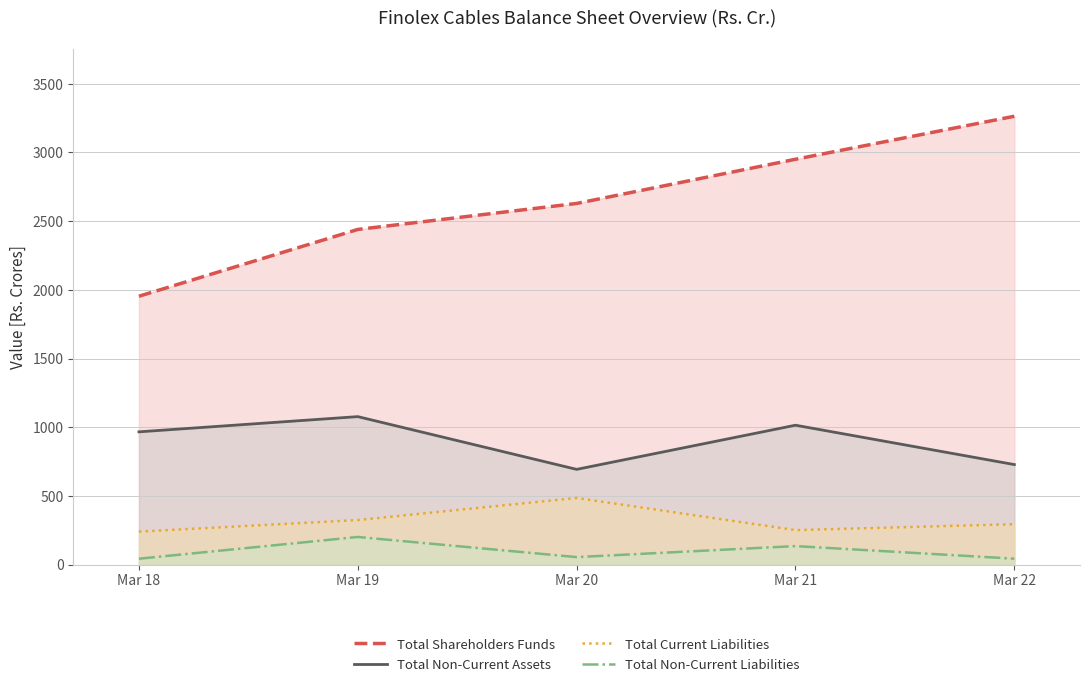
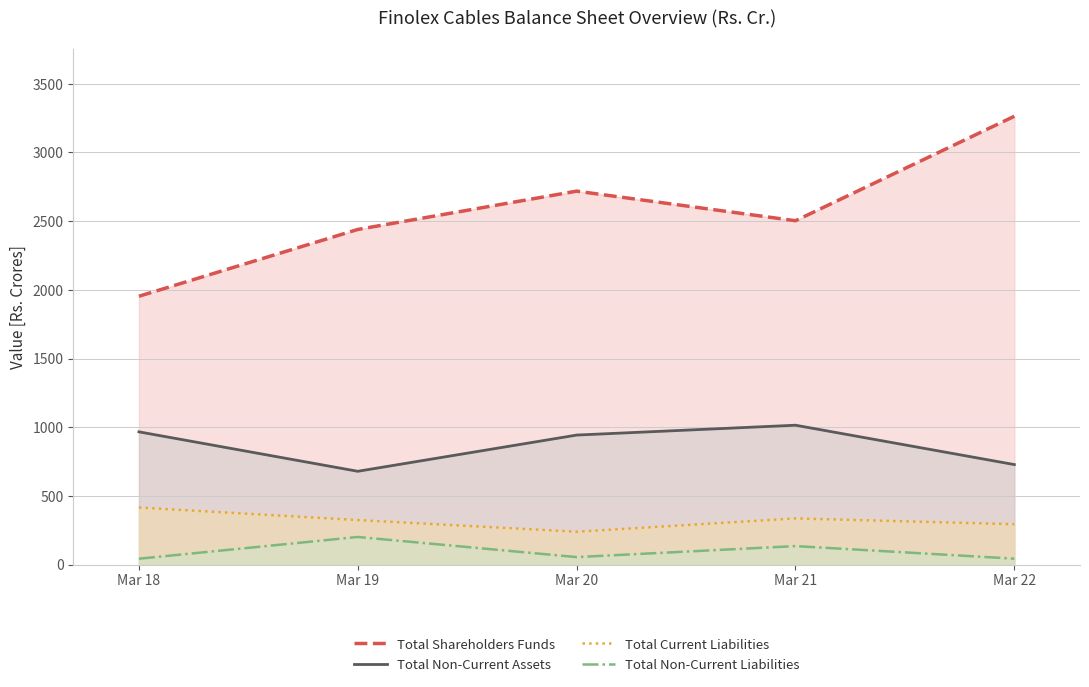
Total Current Liabilities, Mar 18: 240 -> 420
Total Non-Current Assets, Mar 19: 1080 -> 680
Total Shareholders Funds, Mar 20: 2630 -> 2720
Total Non-Current Assets, Mar 20: 690 -> 940
Total Current Liabilities, Mar 20: 480 -> 240
Total Shareholders Funds, Mar 21: 2950 -> 2500
Total Current Liabilities, Mar 21: 250 -> 340
